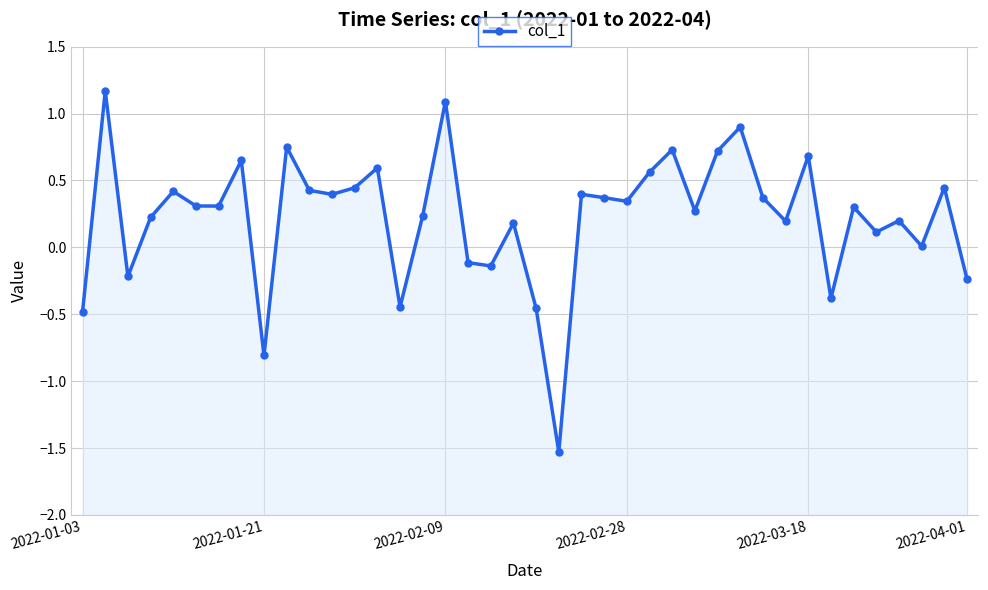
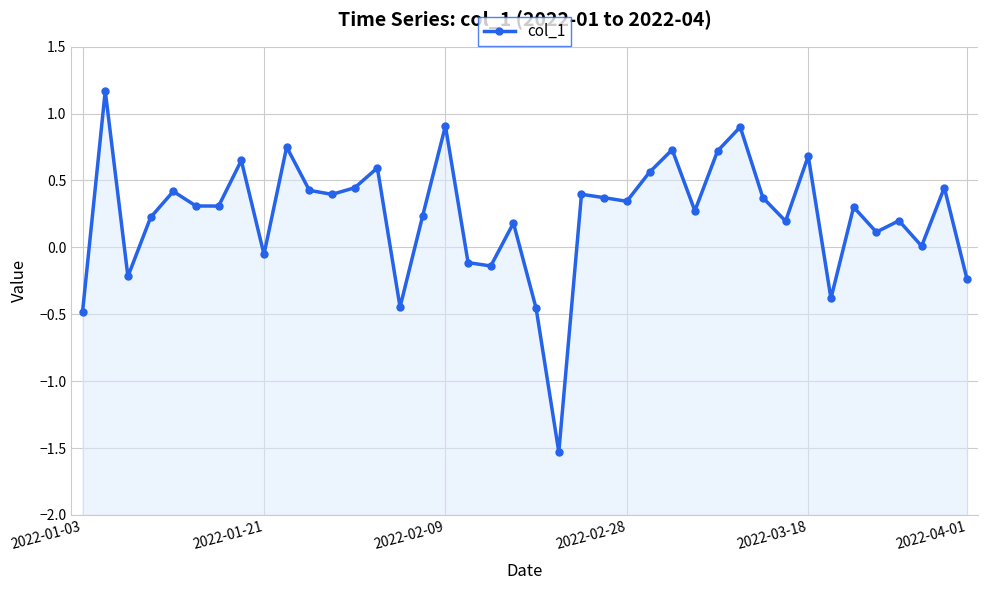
2022-01-21: -0.81 -> -0.05
2022-02-09: 1.09 -> 0.91
